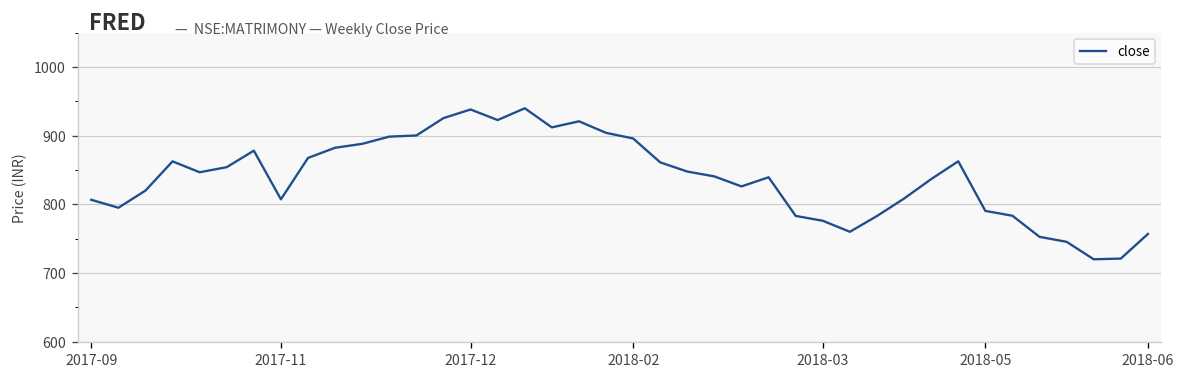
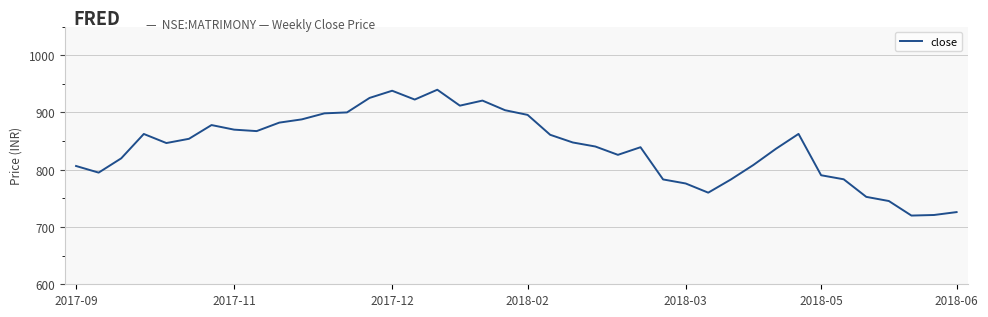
2017-11: 810 -> 870
2018-06: 760 -> 730
